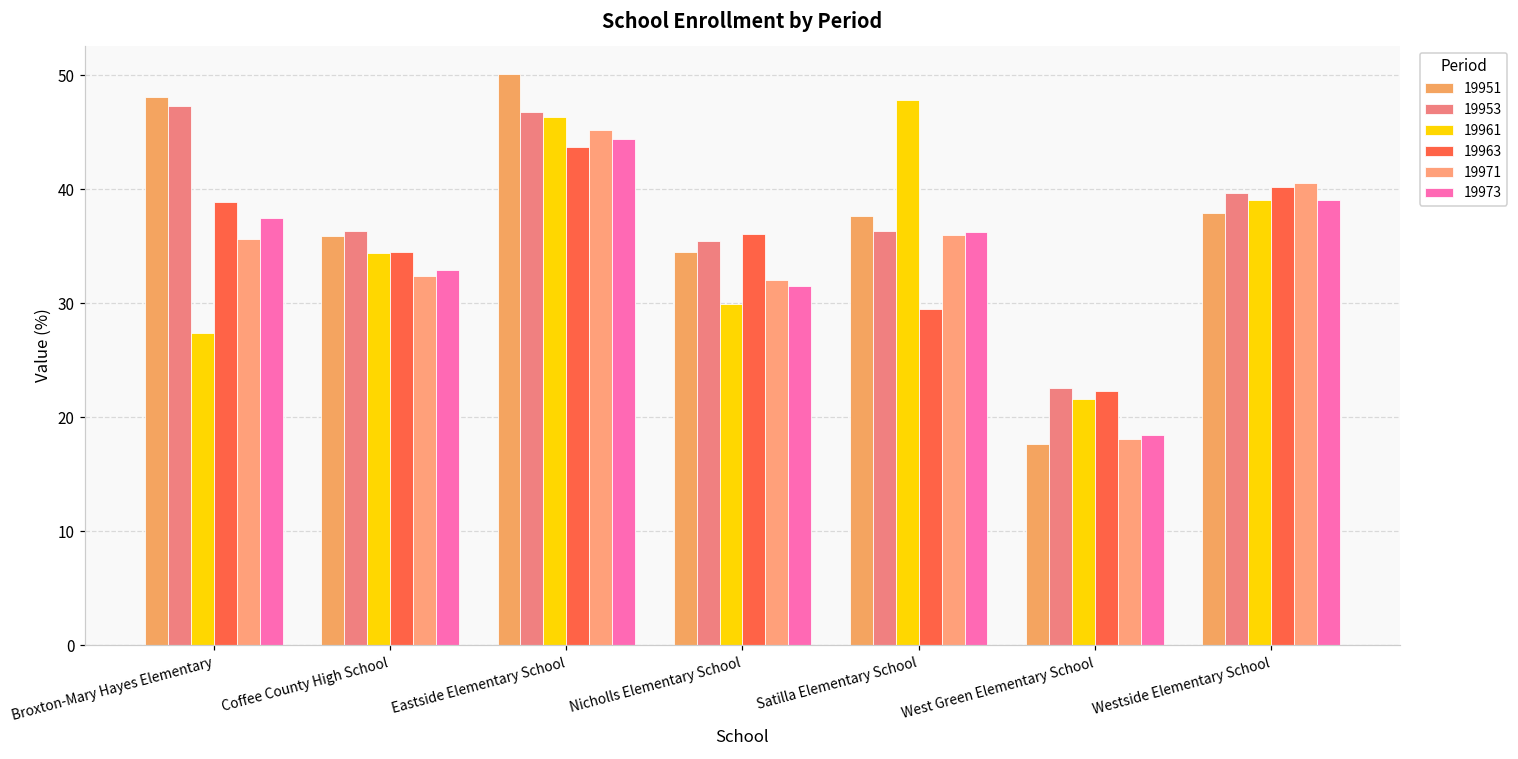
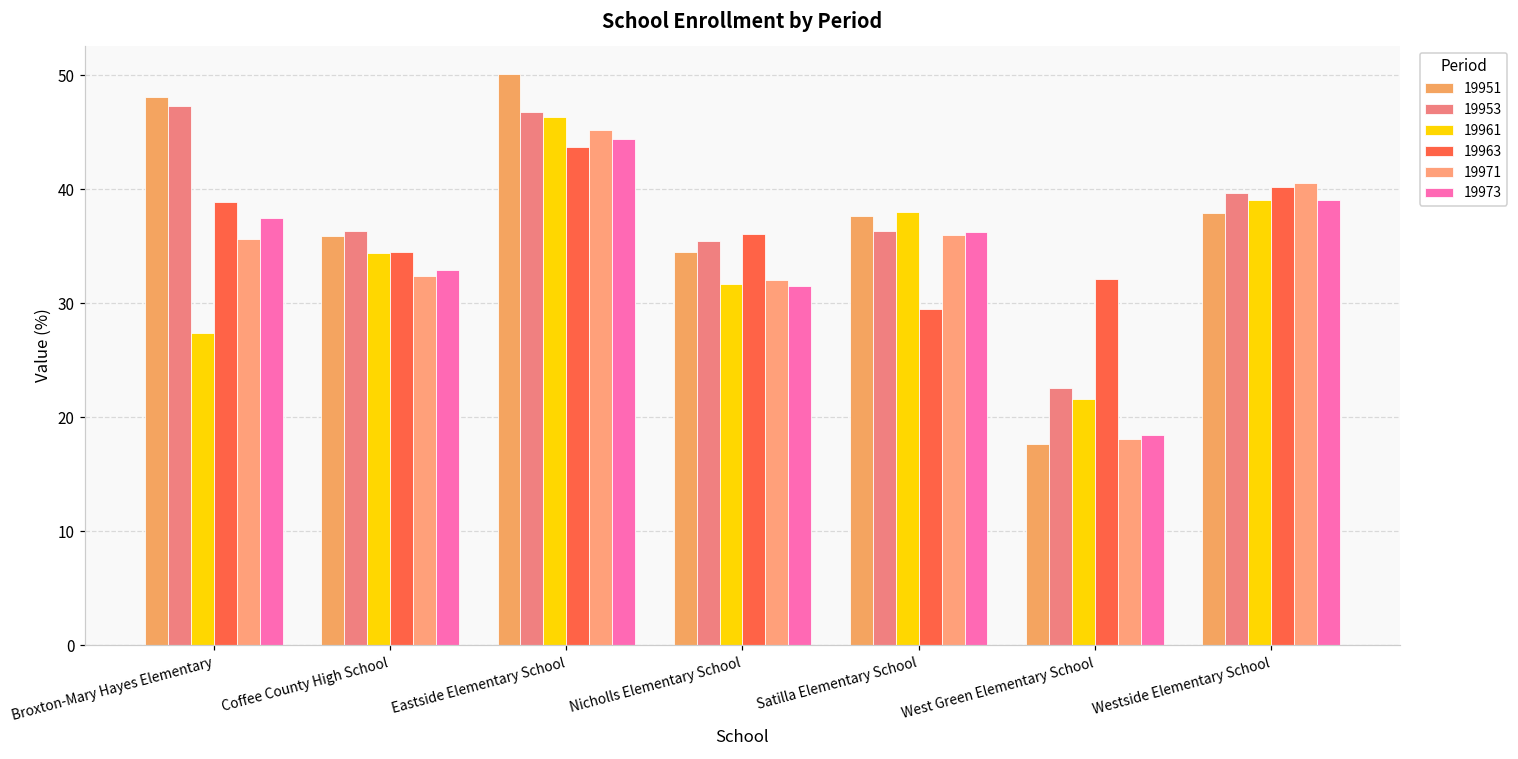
19961, Nicholls Elementary School: 30.0 -> 31.7
19961, Satilla Elementary School: 47.9 -> 38.1
19963, West Green Elementary School: 22.3 -> 32.2
